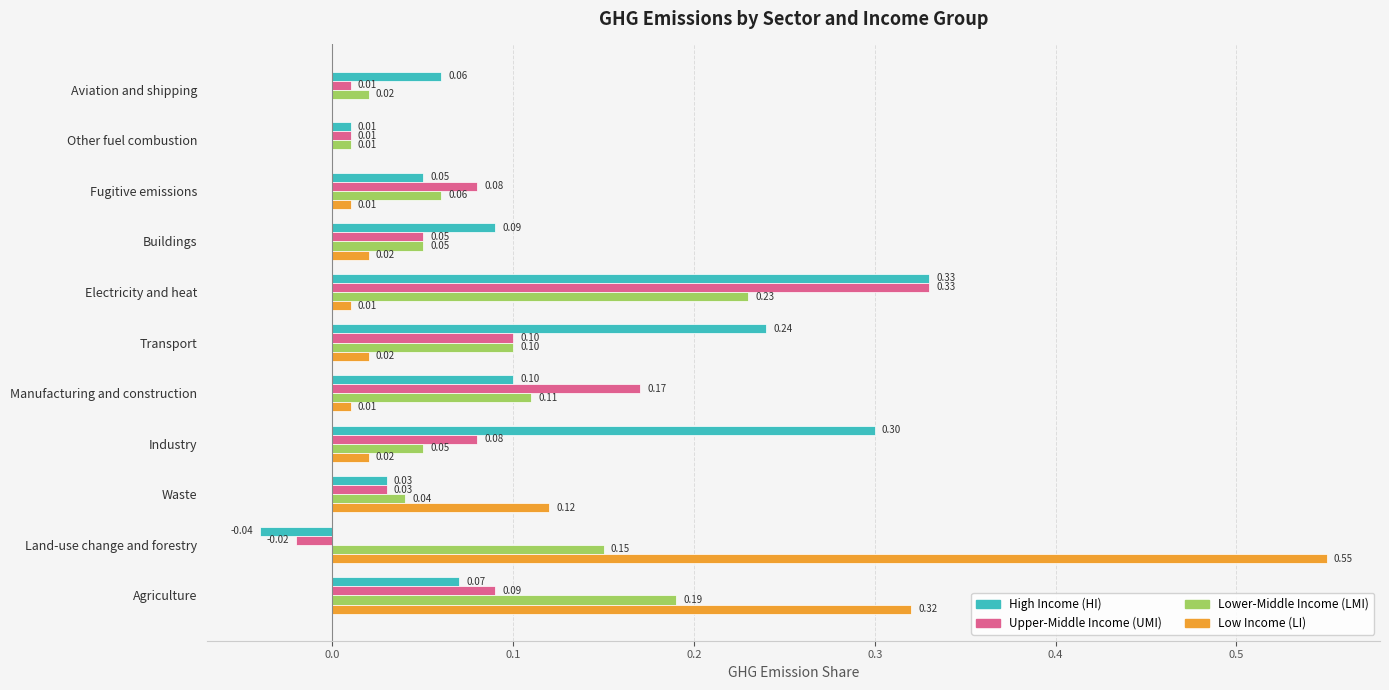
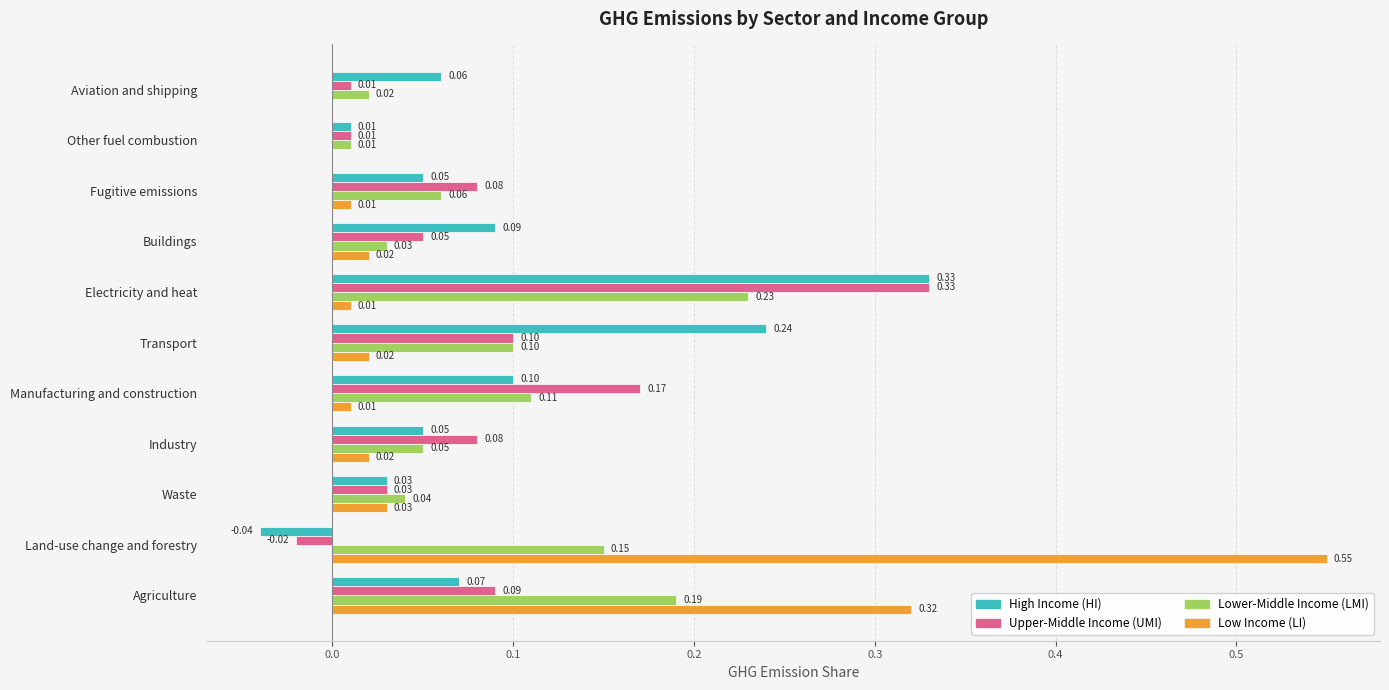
Lower-Middle Income (LMI), Buildings: 0.05 -> 0.03
High Income (HI), Industry: 0.30 -> 0.05
Low Income (LI), Waste: 0.12 -> 0.03
